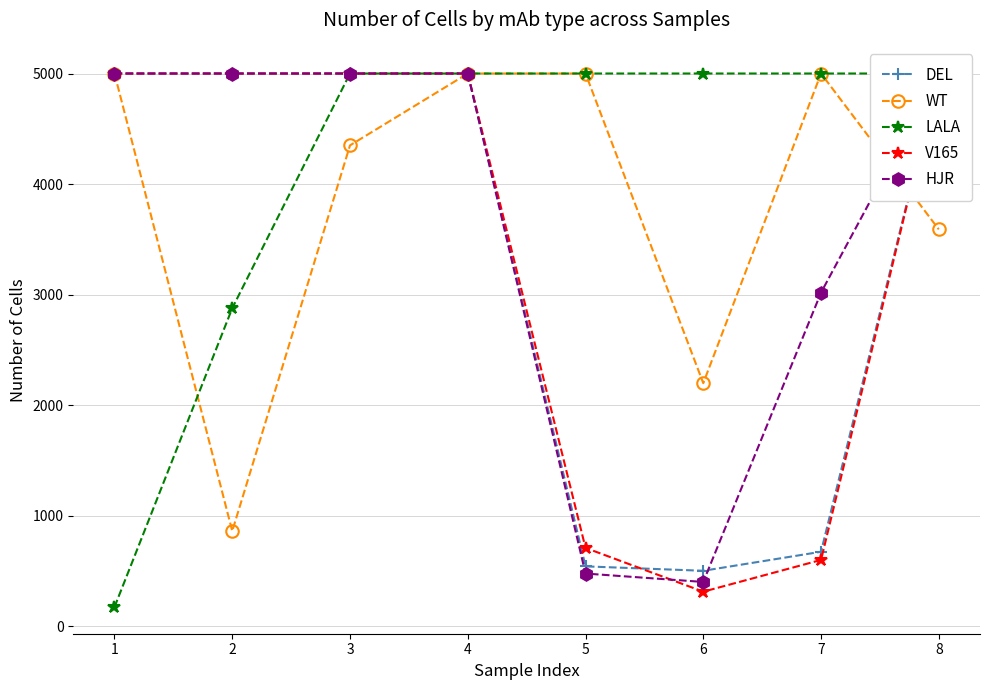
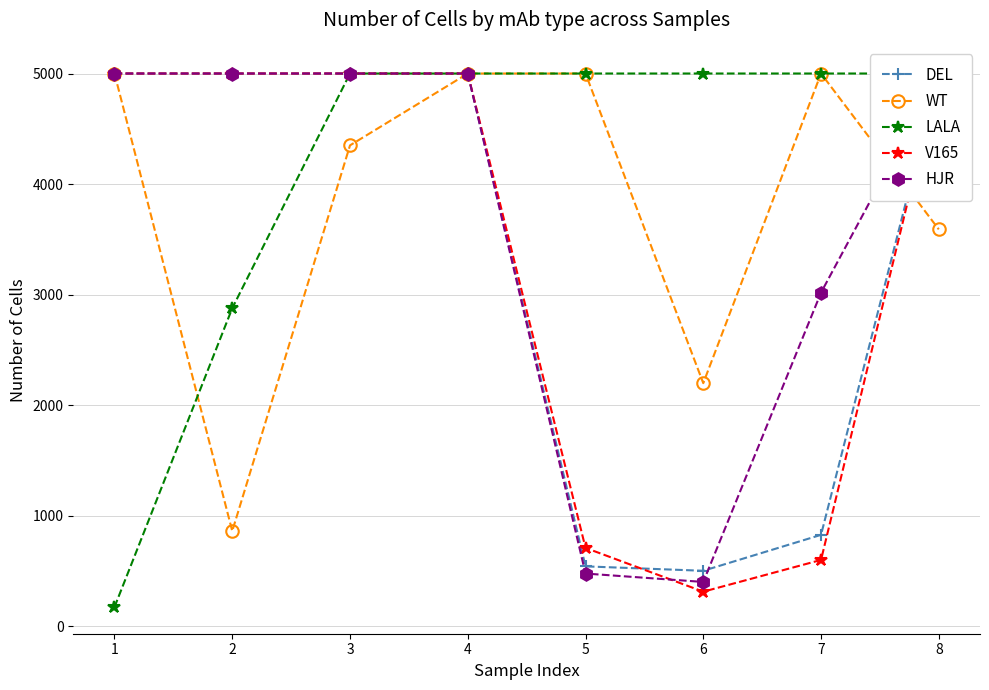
DEL, 7: 670 -> 830
